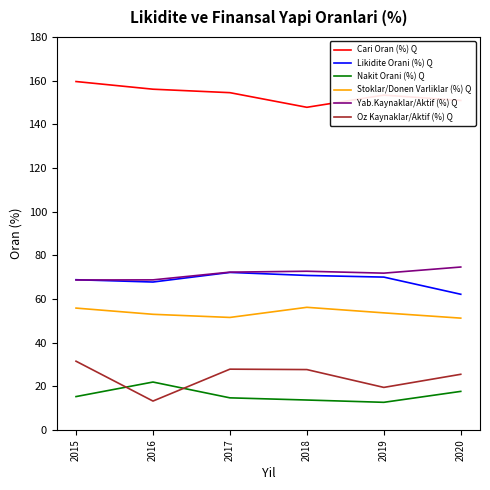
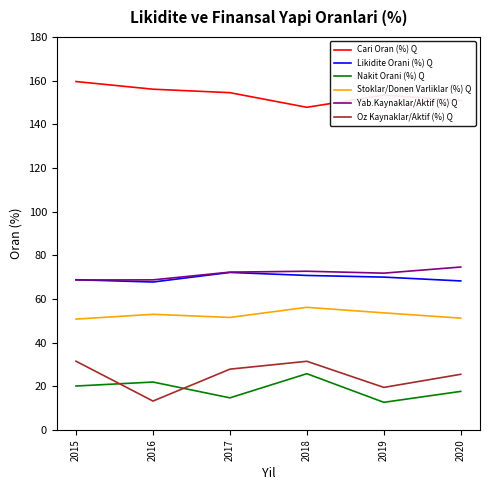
Nakit Orani (%) Q, 2015: 15 -> 20
Stoklar/Donen Varliklar (%) Q, 2015: 56 -> 51
Nakit Orani (%) Q, 2018: 14 -> 26
Oz Kaynaklar/Aktif (%) Q, 2018: 28 -> 31
Likidite Orani (%) Q, 2020: 62 -> 68
